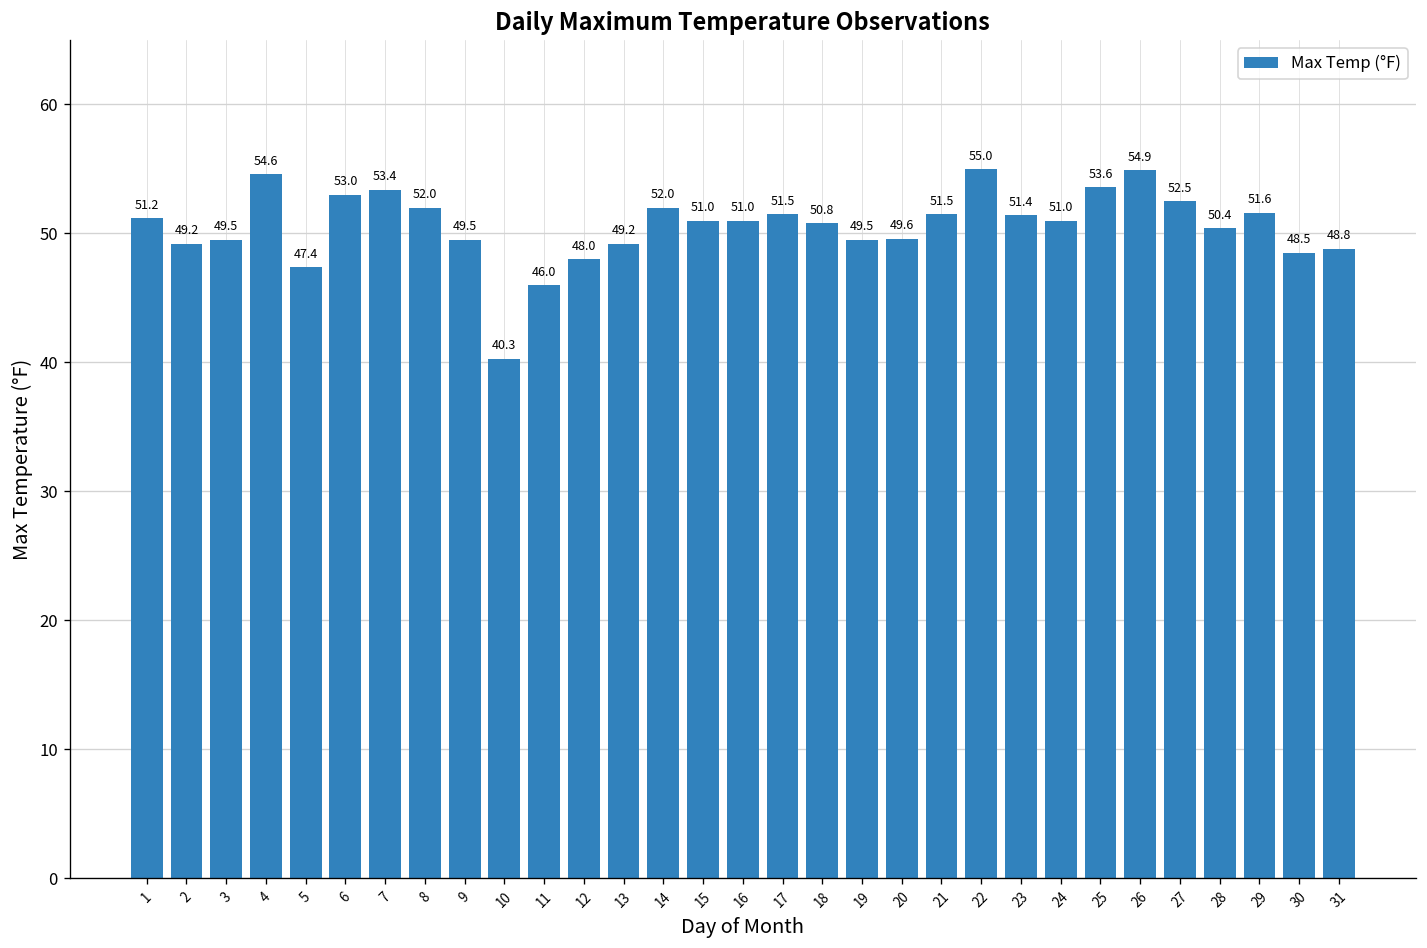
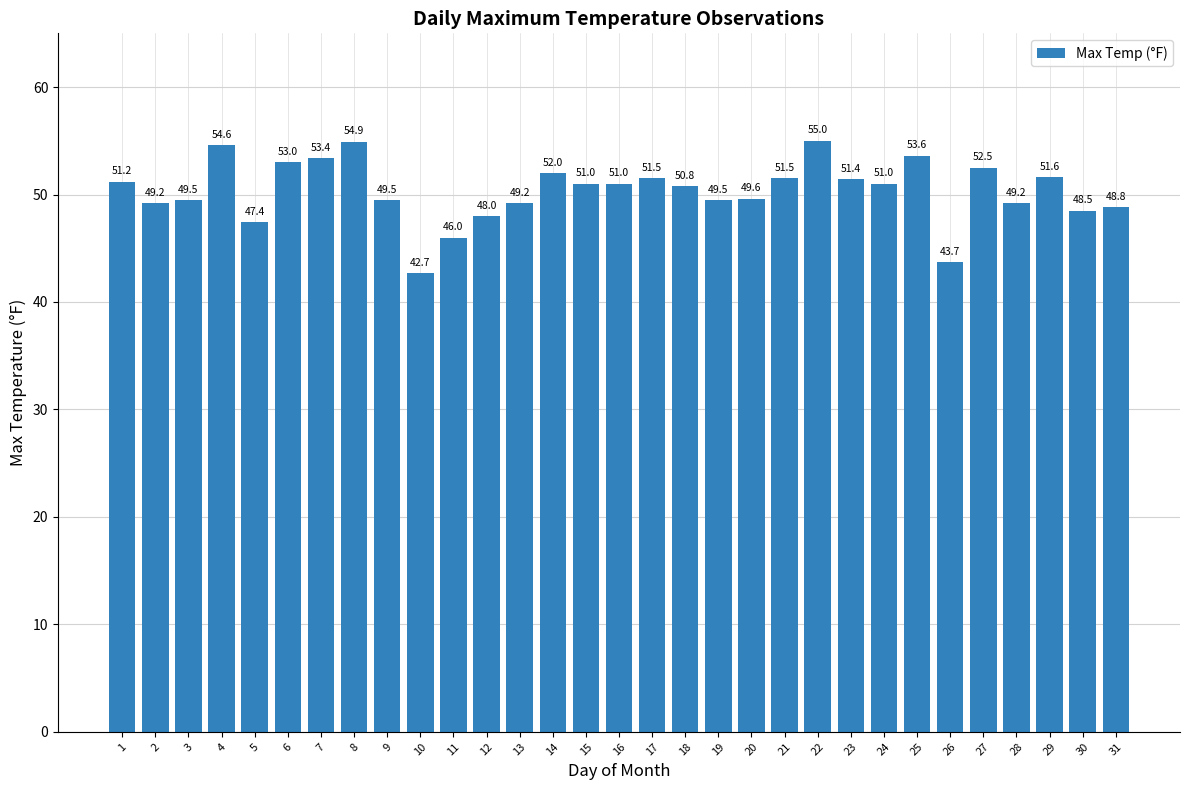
8: 52.0 -> 54.9
10: 40.3 -> 42.7
26: 54.9 -> 43.7
28: 50.4 -> 49.2
